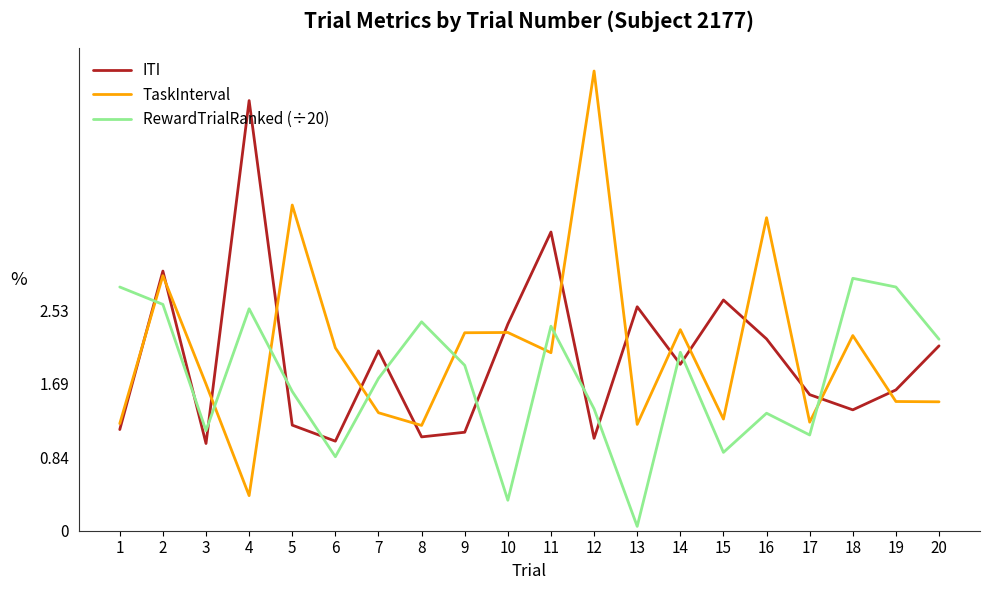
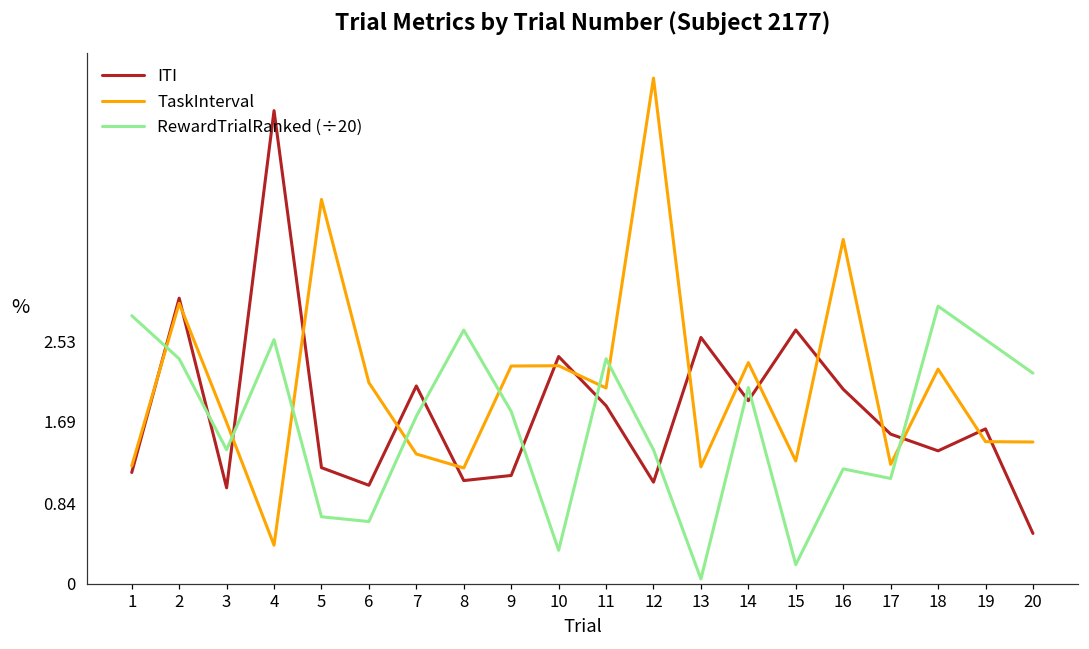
RewardTrialRanked (÷20), 2: 2.6 -> 2.4
RewardTrialRanked (÷20), 3: 1.2 -> 1.4
TaskInterval, 5: 3.7 -> 4.0
RewardTrialRanked (÷20), 5: 1.6 -> 0.7
RewardTrialRanked (÷20), 6: 0.9 -> 0.7
RewardTrialRanked (÷20), 8: 2.4 -> 2.7
RewardTrialRanked (÷20), 9: 1.9 -> 1.8
ITI, 11: 3.4 -> 1.9
RewardTrialRanked (÷20), 15: 0.9 -> 0.2
ITI, 16: 2.2 -> 2.0
RewardTrialRanked (÷20), 16: 1.4 -> 1.2
RewardTrialRanked (÷20), 19: 2.8 -> 2.6
ITI, 20: 2.1 -> 0.5
